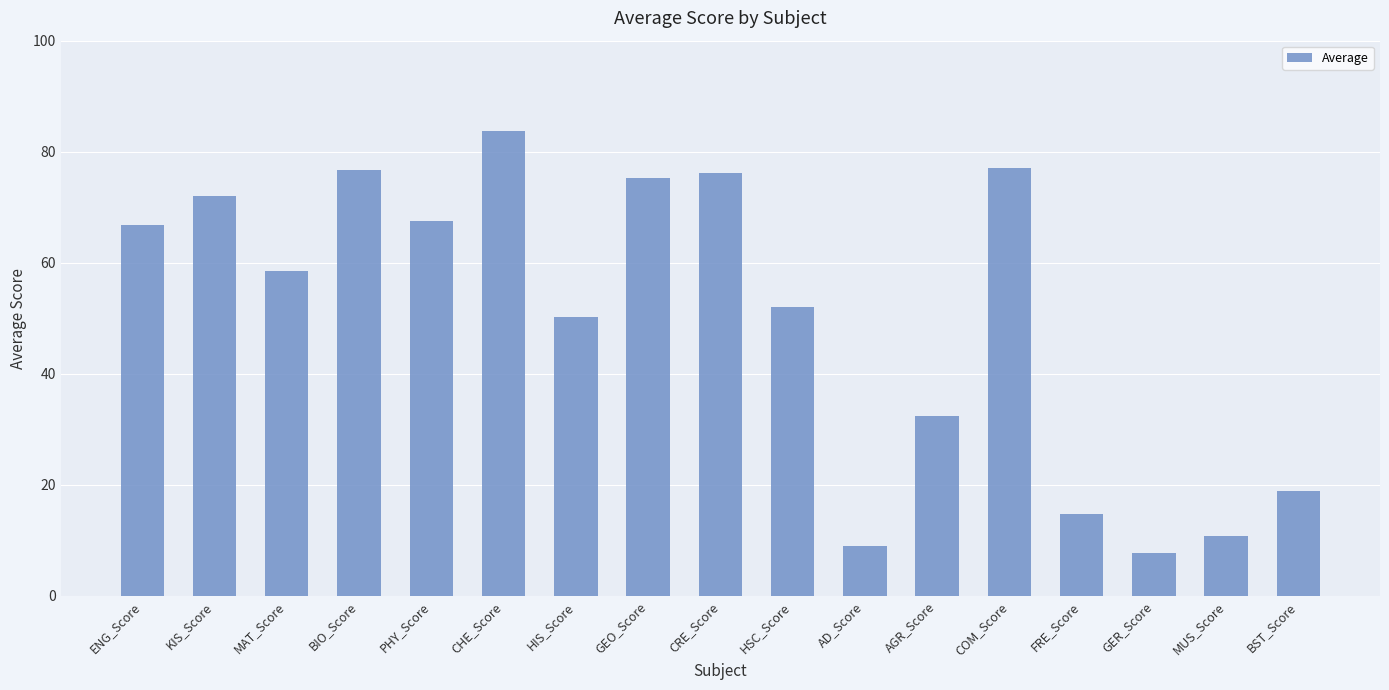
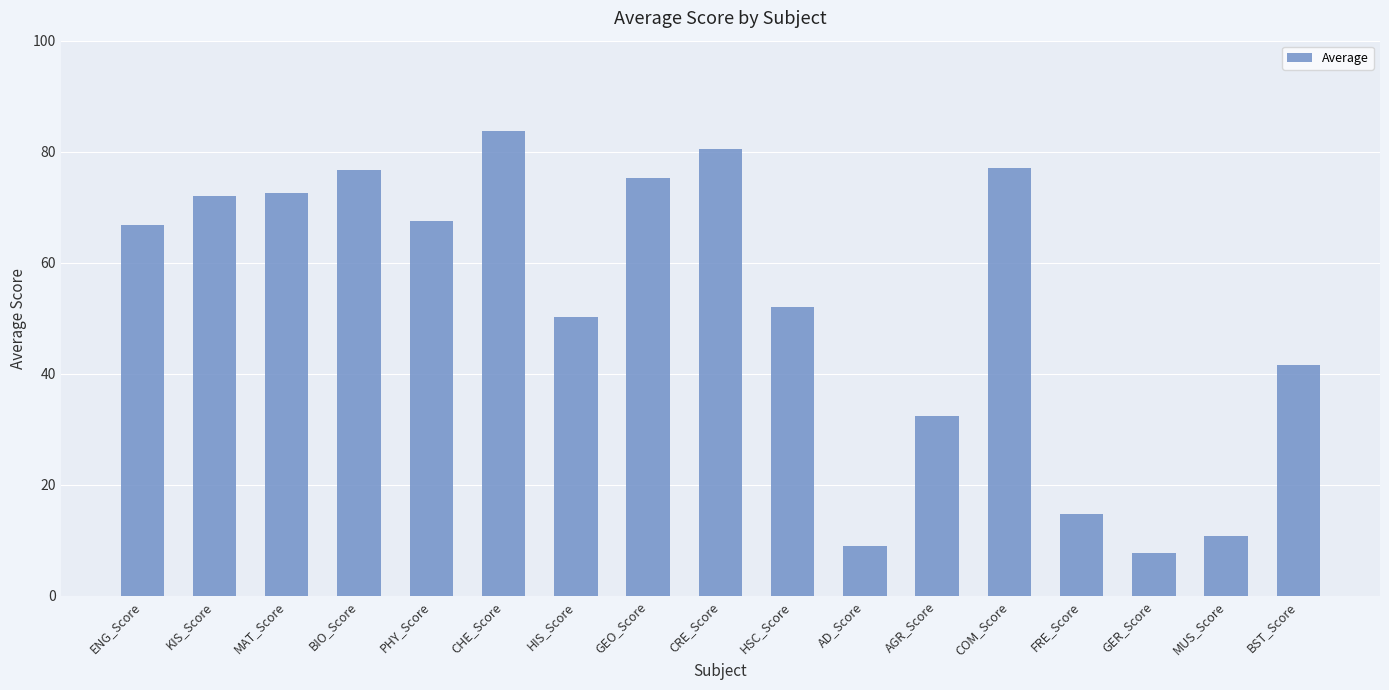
MAT_Score: 59 -> 73
CRE_Score: 76 -> 80
BST_Score: 19 -> 42
